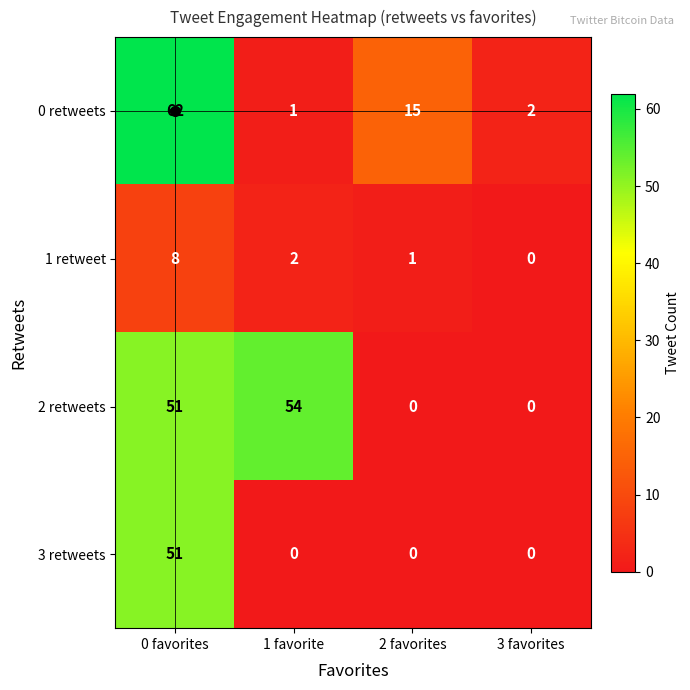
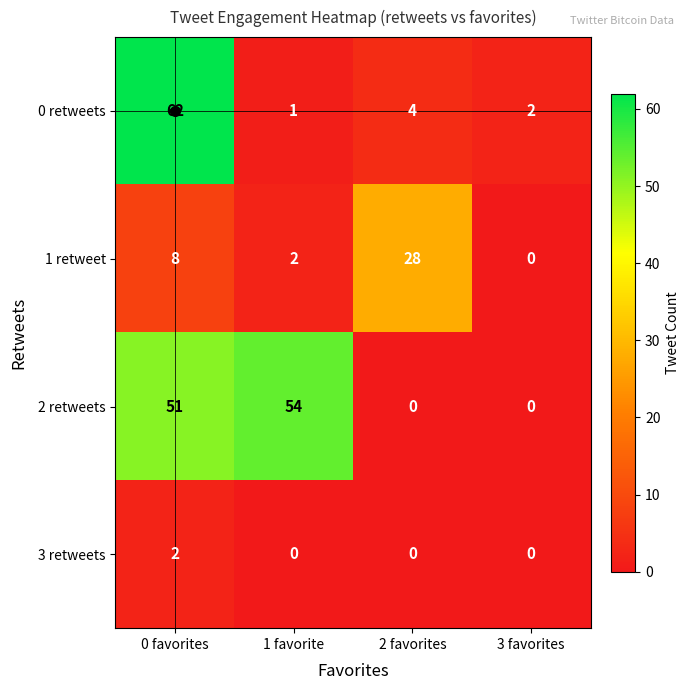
0 retweets, 2 favorites: 15 -> 4
1 retweet, 2 favorites: 1 -> 28
3 retweets, 0 favorites: 51 -> 2
